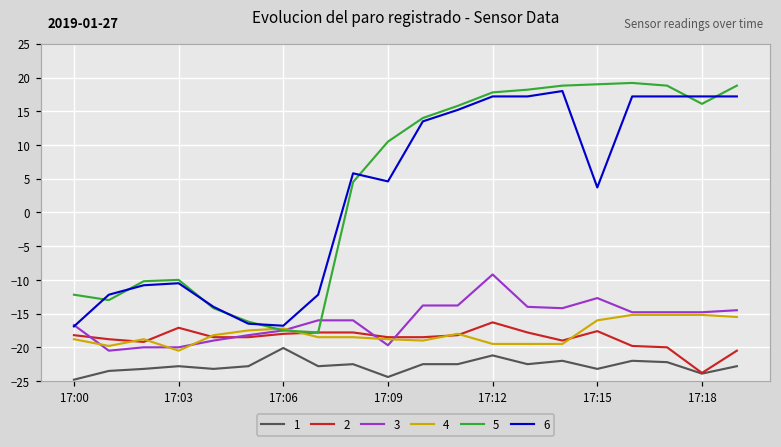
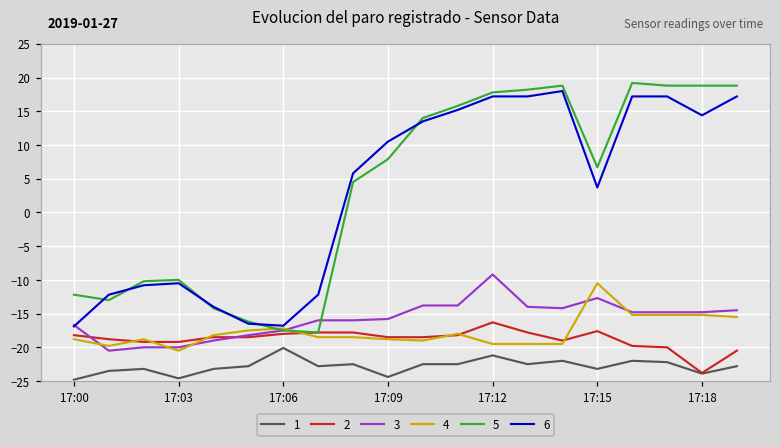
1, 17:03: -23 -> -25
2, 17:03: -17 -> -19
3, 17:09: -20 -> -16
5, 17:09: 11 -> 8
6, 17:09: 5 -> 11
4, 17:15: -16 -> -11
5, 17:15: 19 -> 7
5, 17:18: 16 -> 19
6, 17:18: 17 -> 14
